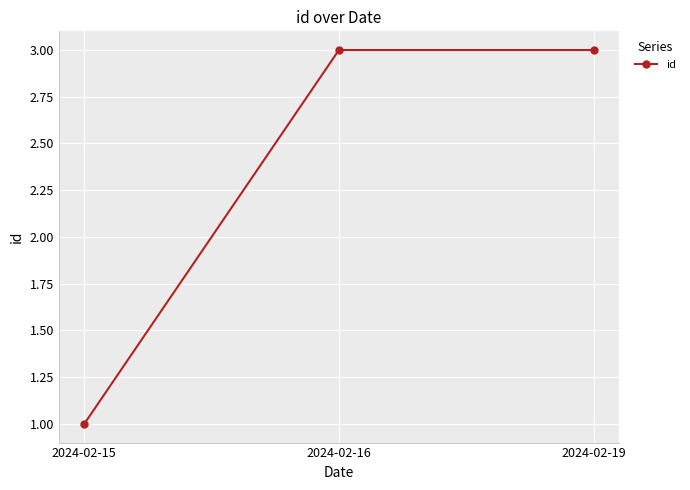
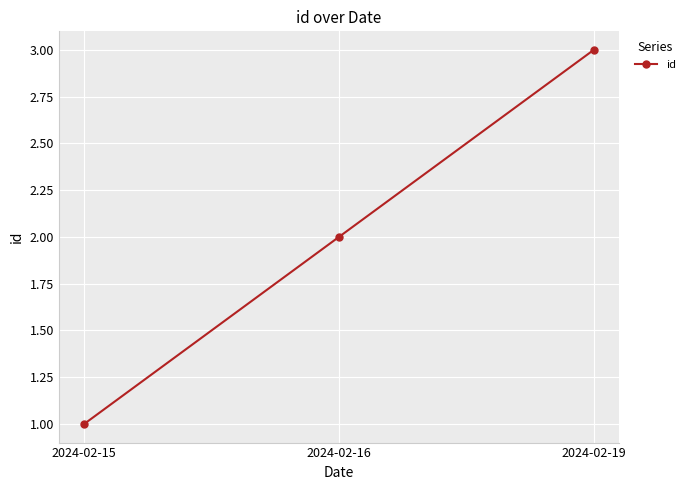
2024-02-16: 3 -> 2
